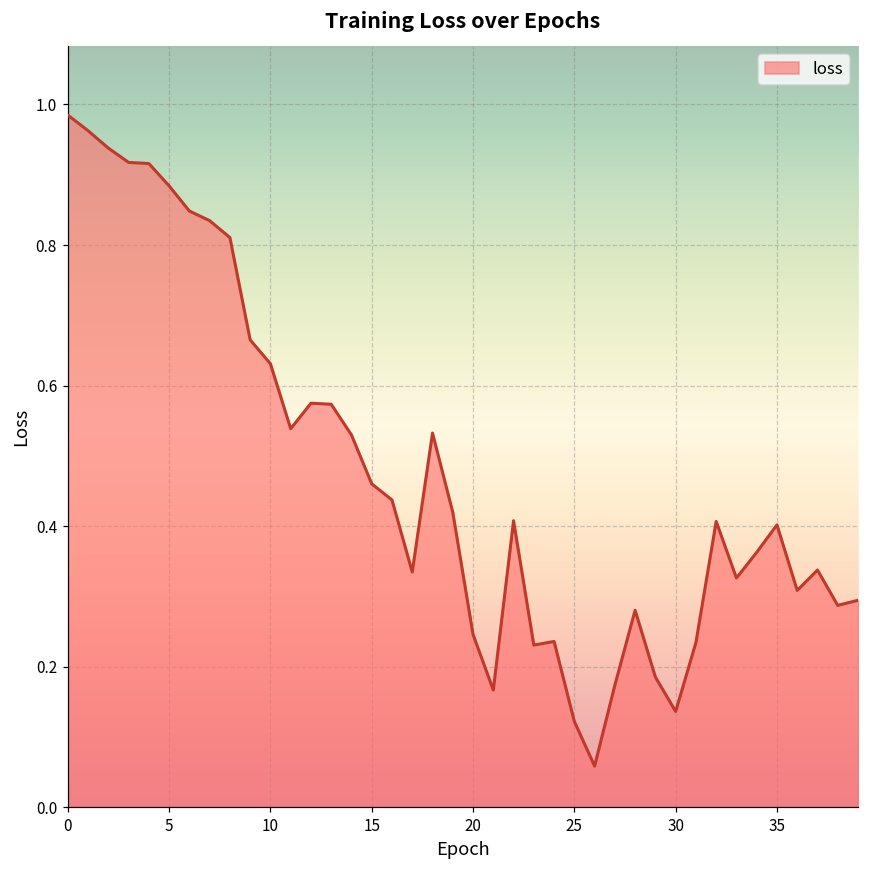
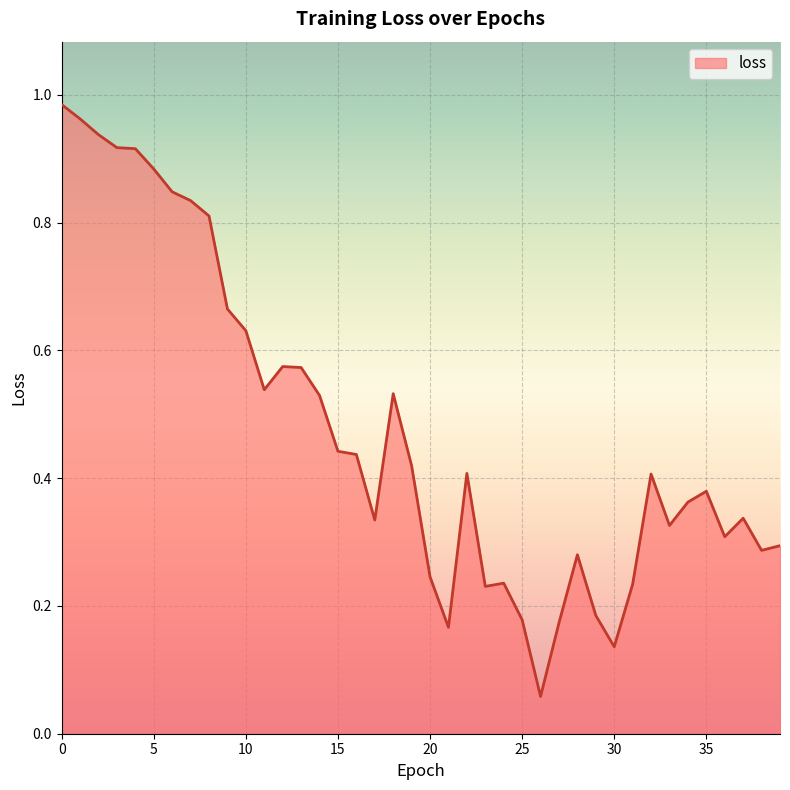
15: 0.46 -> 0.44
25: 0.12 -> 0.18
35: 0.40 -> 0.38
